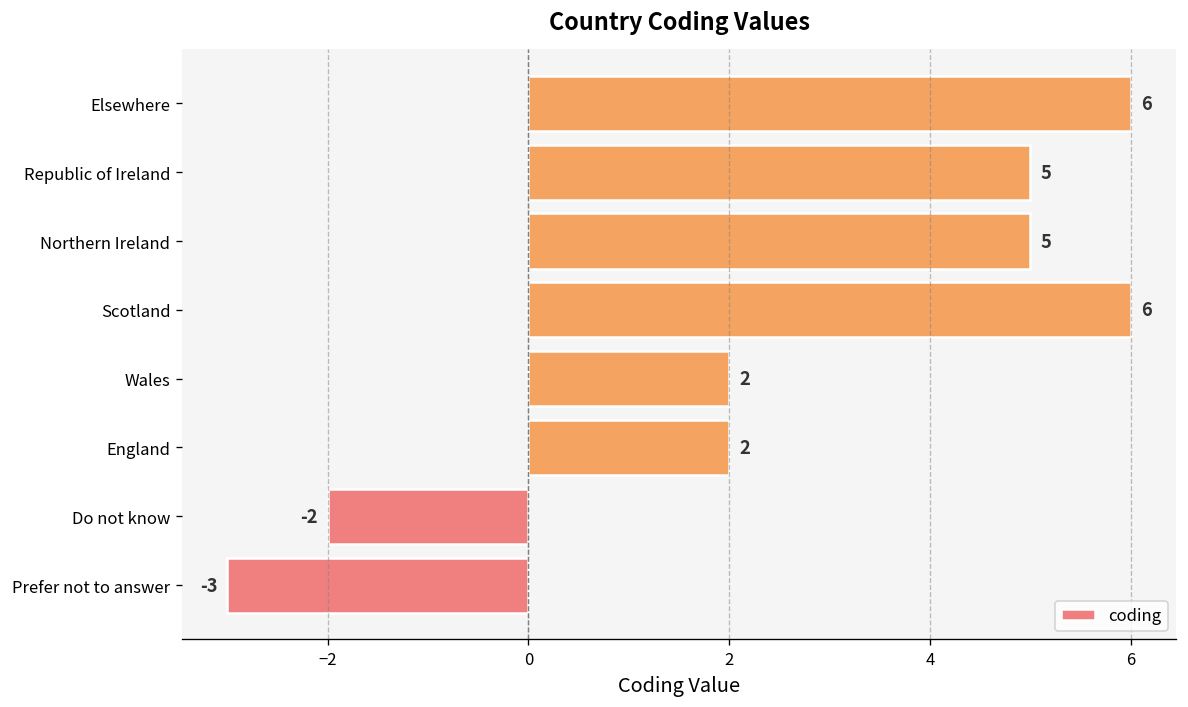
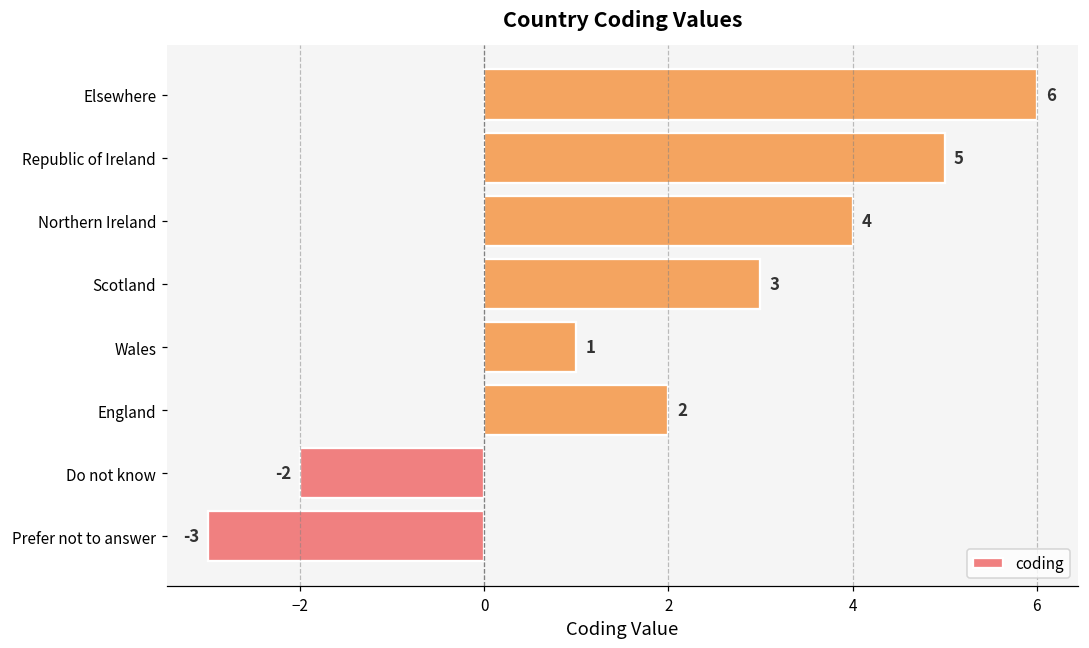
Northern Ireland: 5 -> 4
Scotland: 6 -> 3
Wales: 2 -> 1
